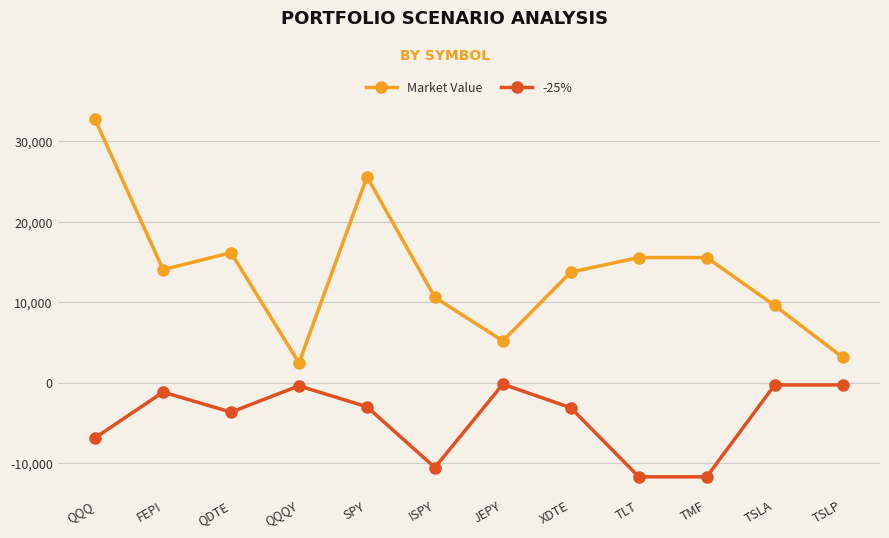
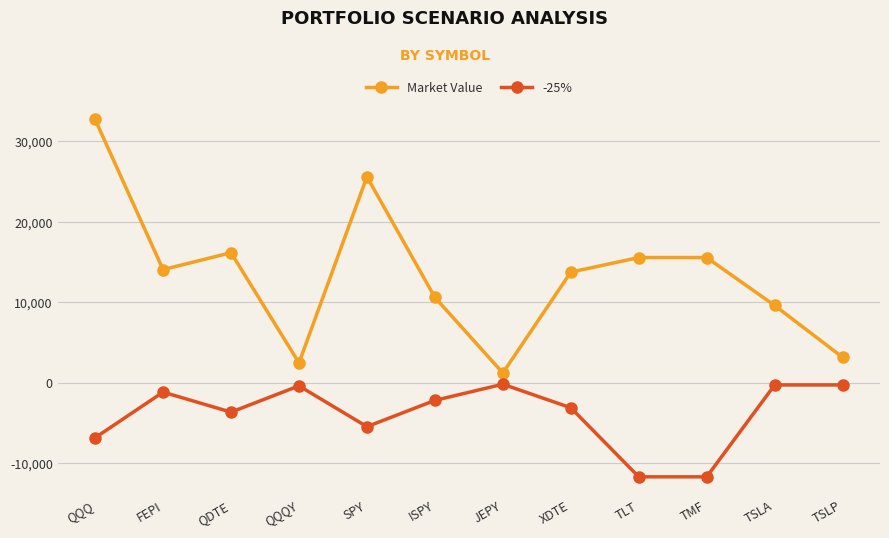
-25%, SPY: -3,000 -> -5,000
-25%, ISPY: -11,000 -> -2,000
Market Value, JEPY: 5,000 -> 1,000
